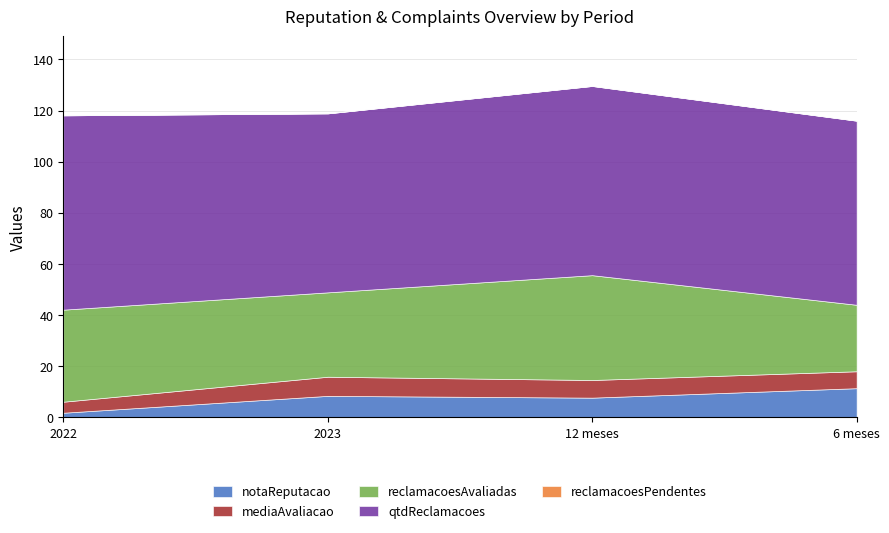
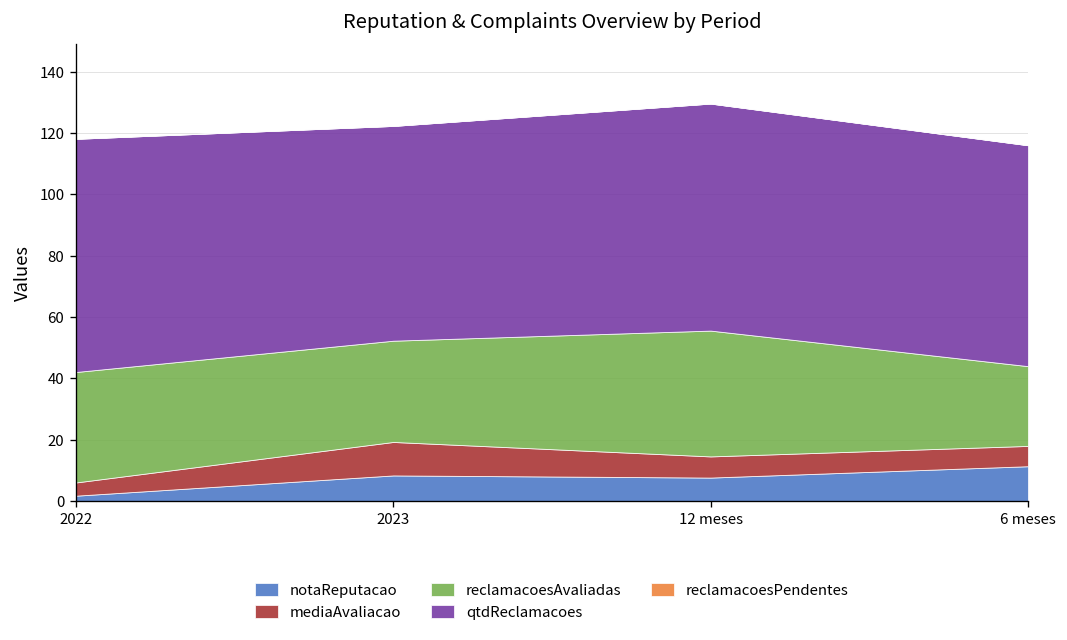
mediaAvaliacao, 2023: 7 -> 11
